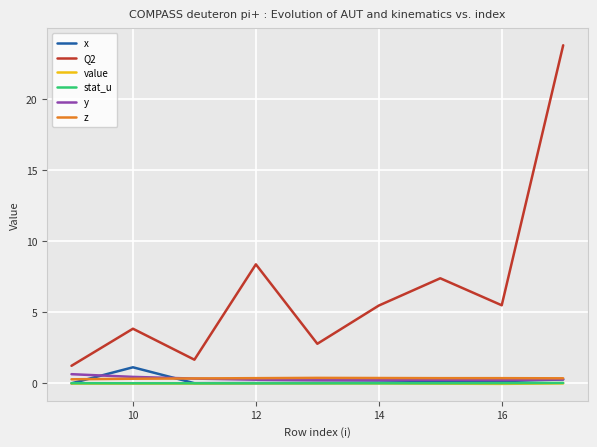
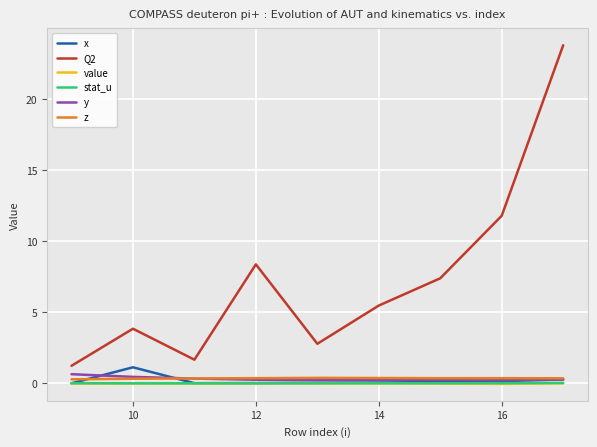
Q2, 16: 5.5 -> 11.8
